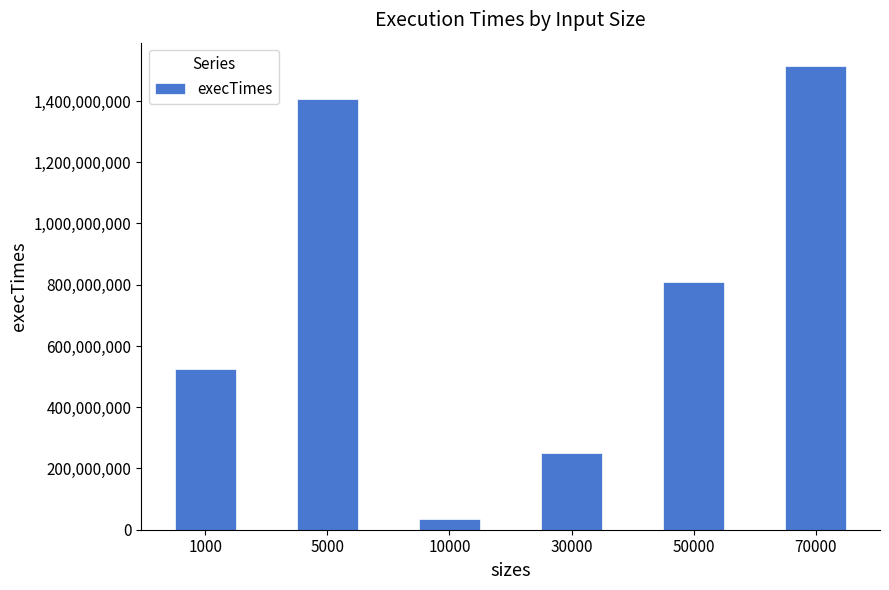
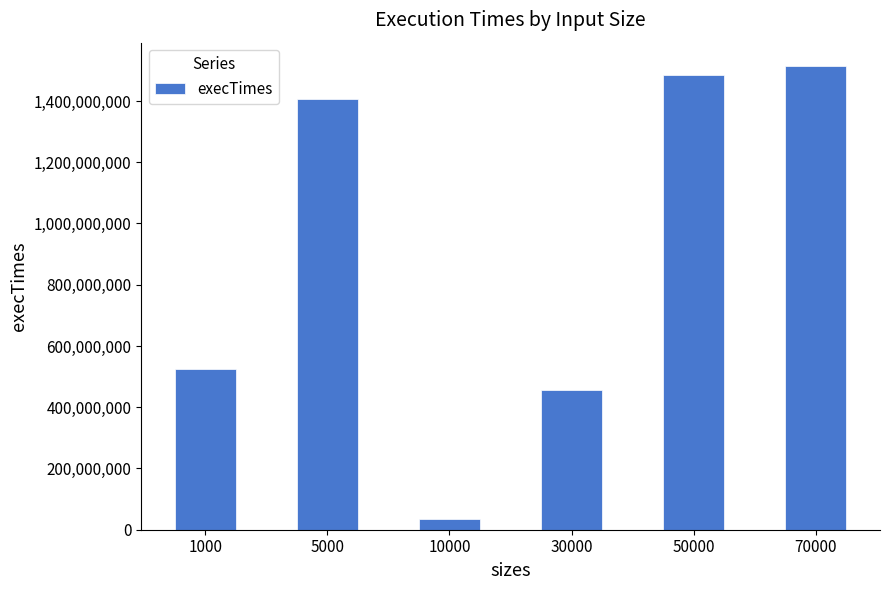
30000: 250,000,000 -> 460,000,000
50000: 810,000,000 -> 1,480,000,000
